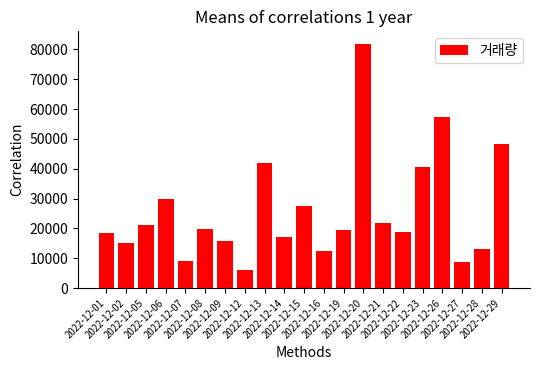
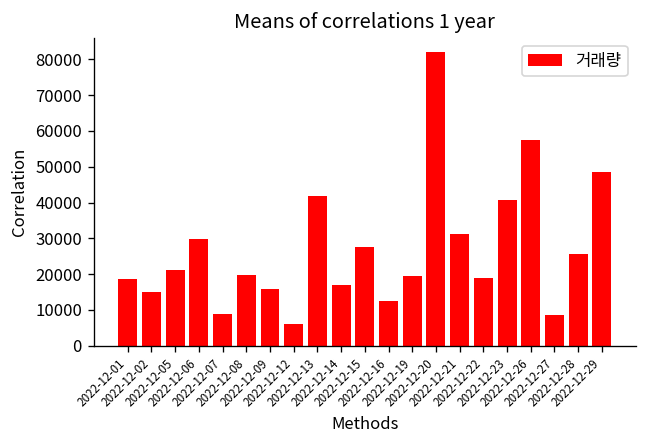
2022-12-21: 22000 -> 31000
2022-12-28: 13000 -> 26000
